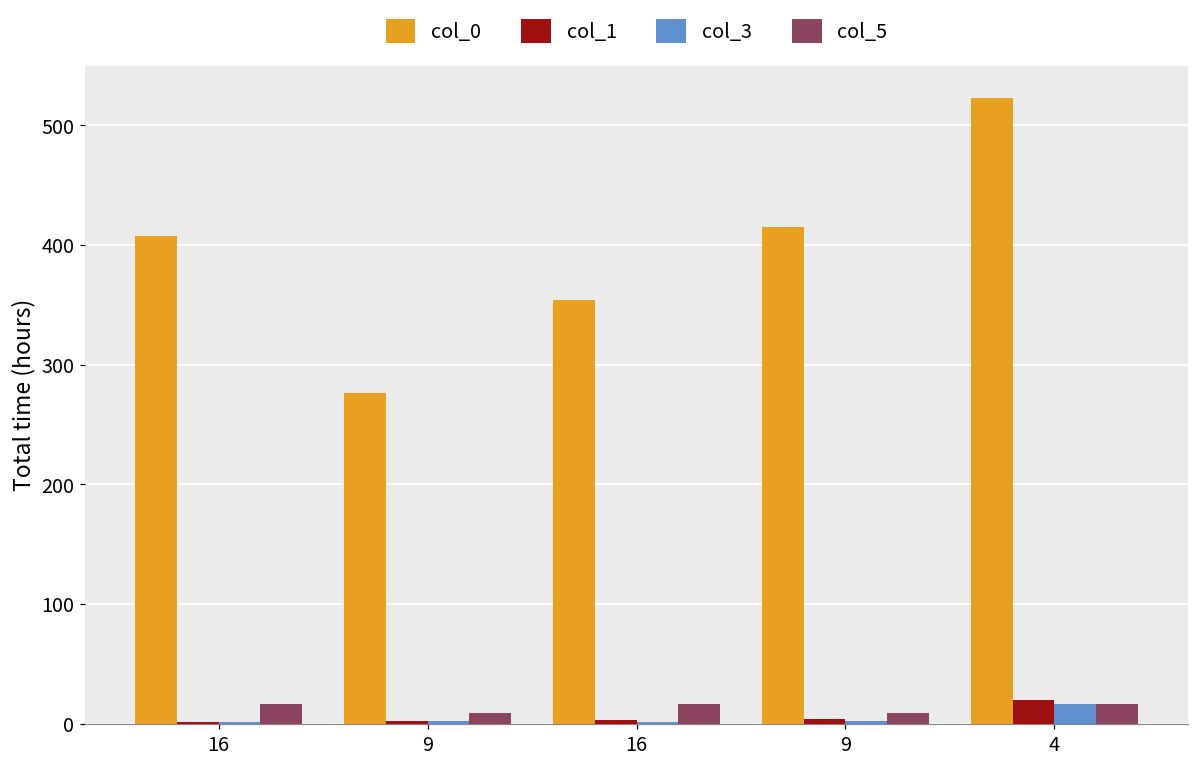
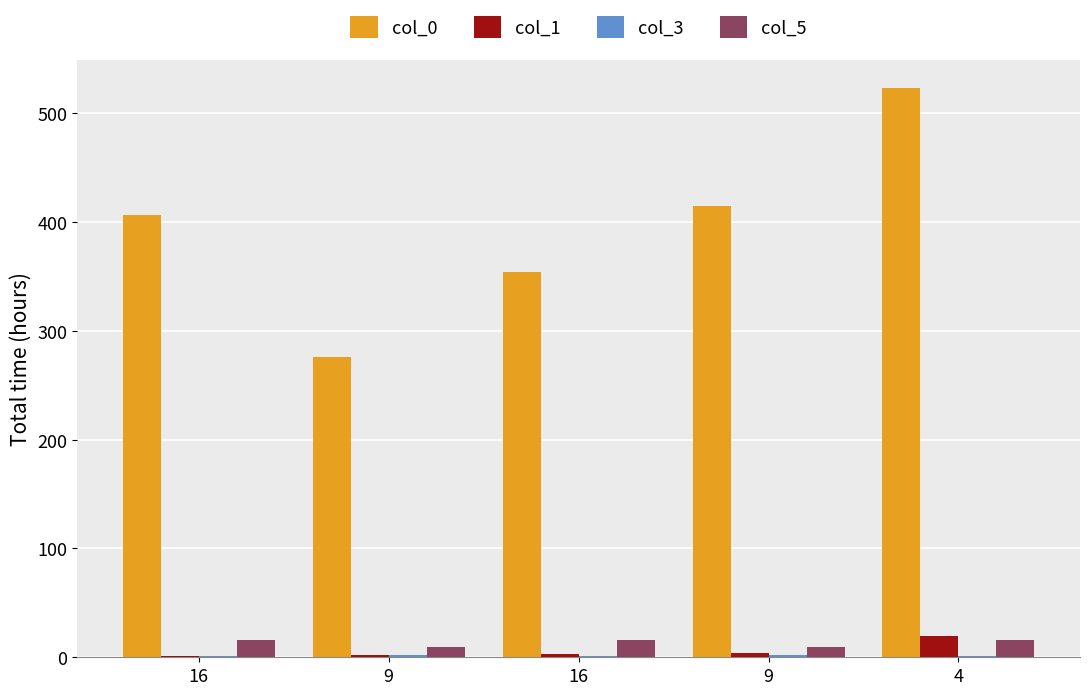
col_3, 4: 16 -> 1
